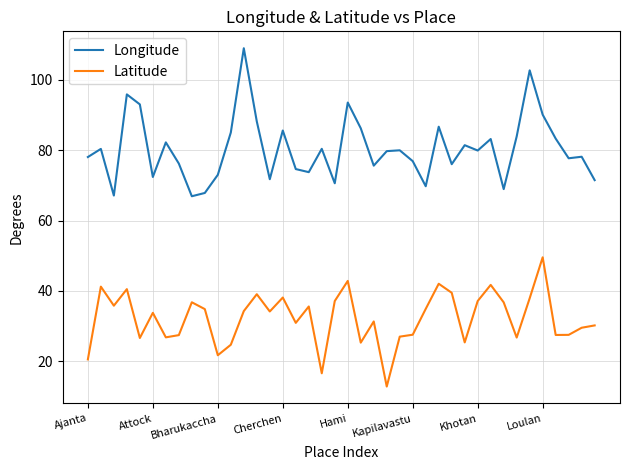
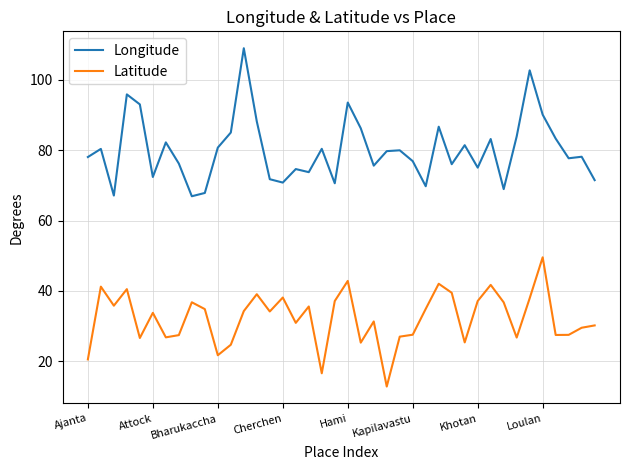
Longitude, Bharukaccha: 73 -> 81
Longitude, Cherchen: 86 -> 71
Longitude, Khotan: 80 -> 75
